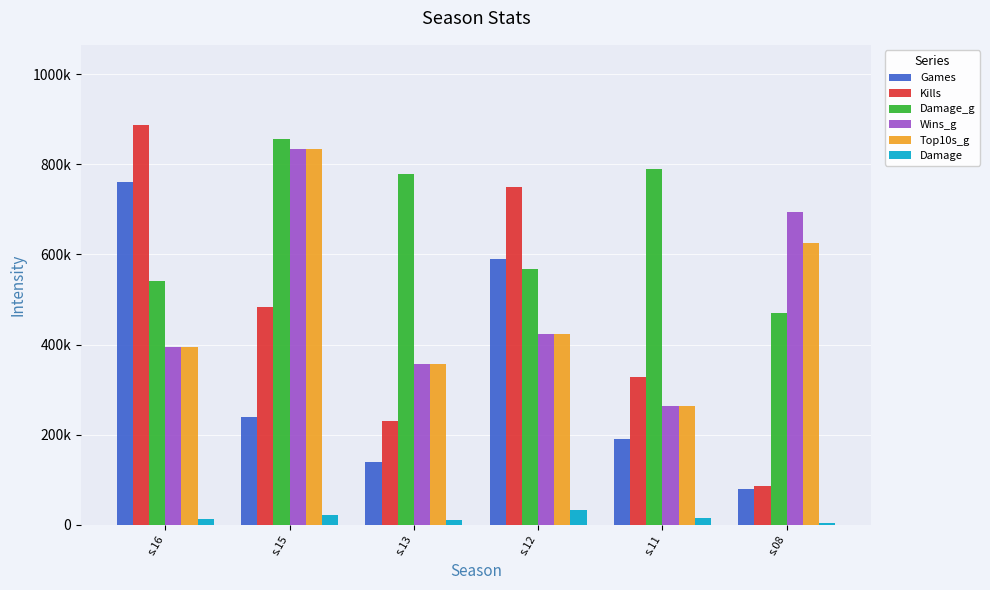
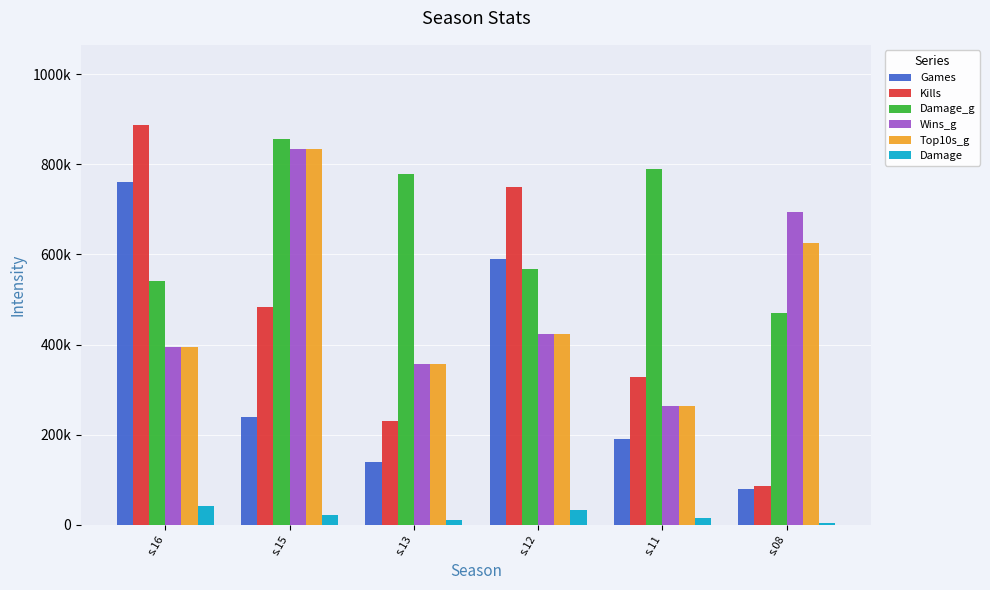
Damage, s.16: 10000 -> 40000
